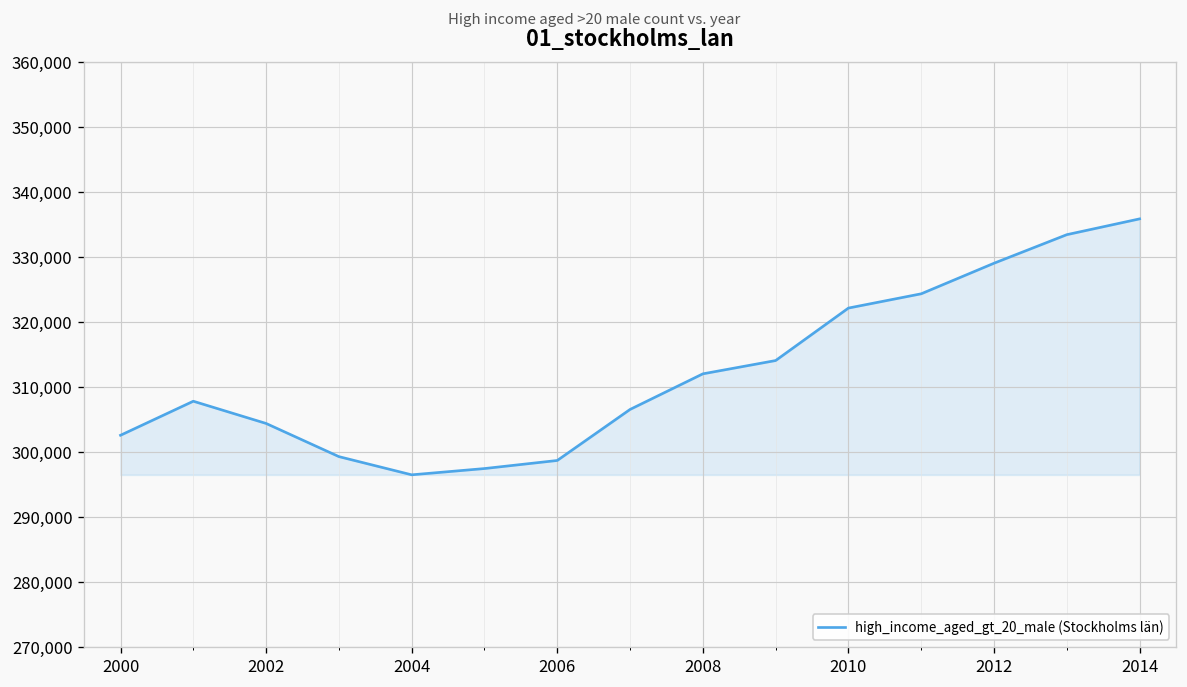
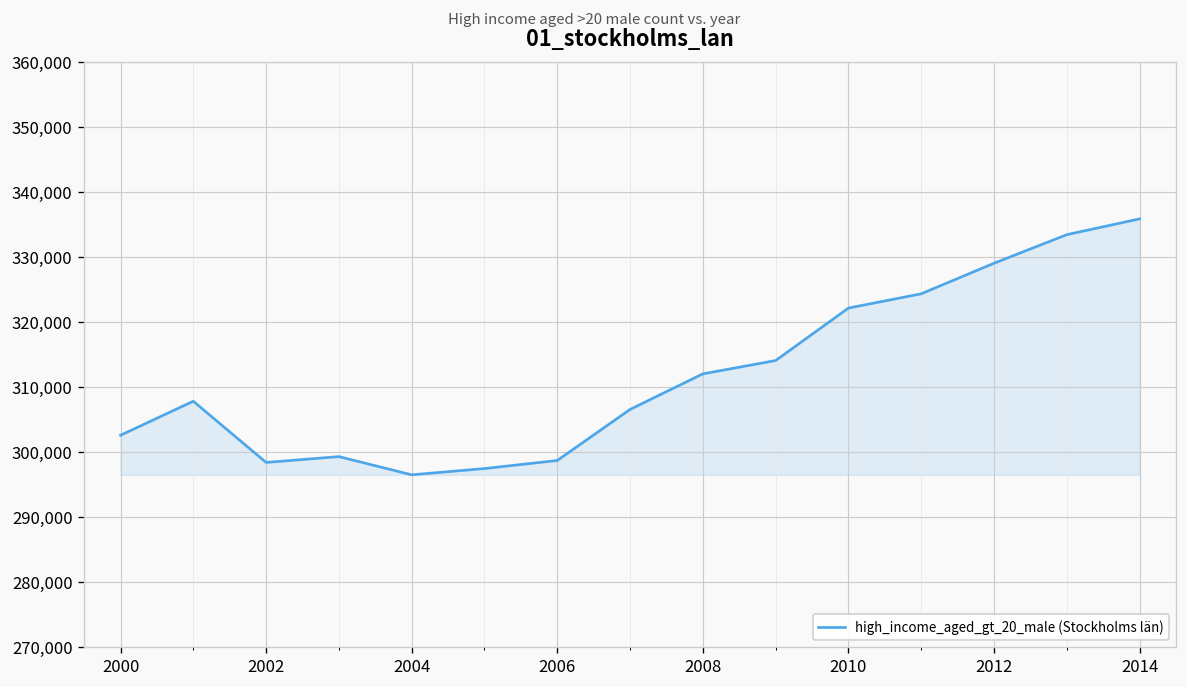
2002: 304,000 -> 298,000
